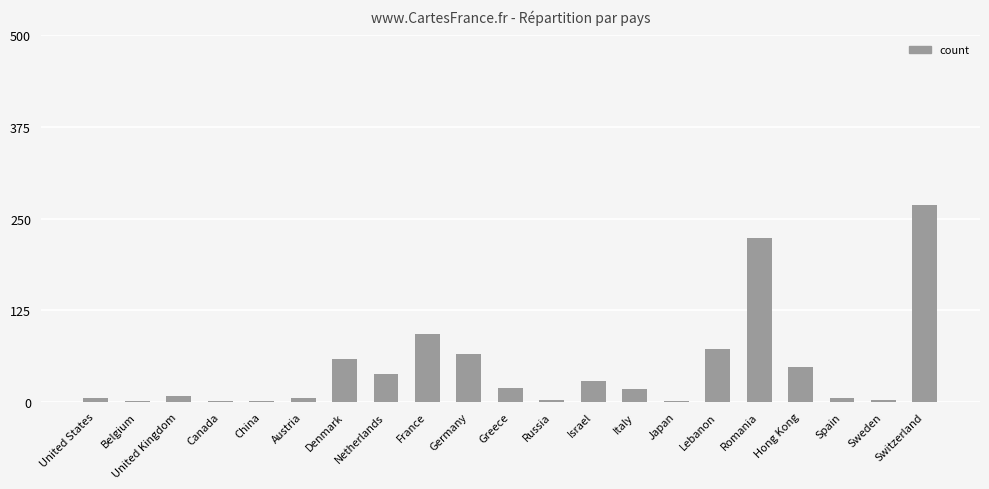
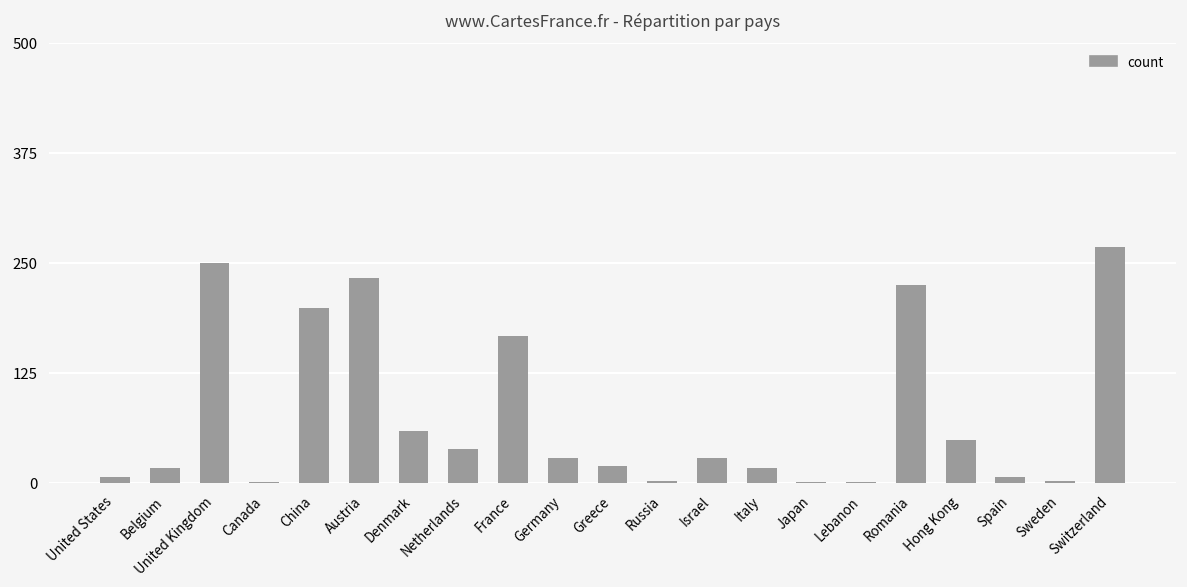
Belgium: 0 -> 20
United Kingdom: 10 -> 250
China: 0 -> 200
Austria: 10 -> 230
France: 90 -> 170
Germany: 70 -> 30
Lebanon: 70 -> 0
